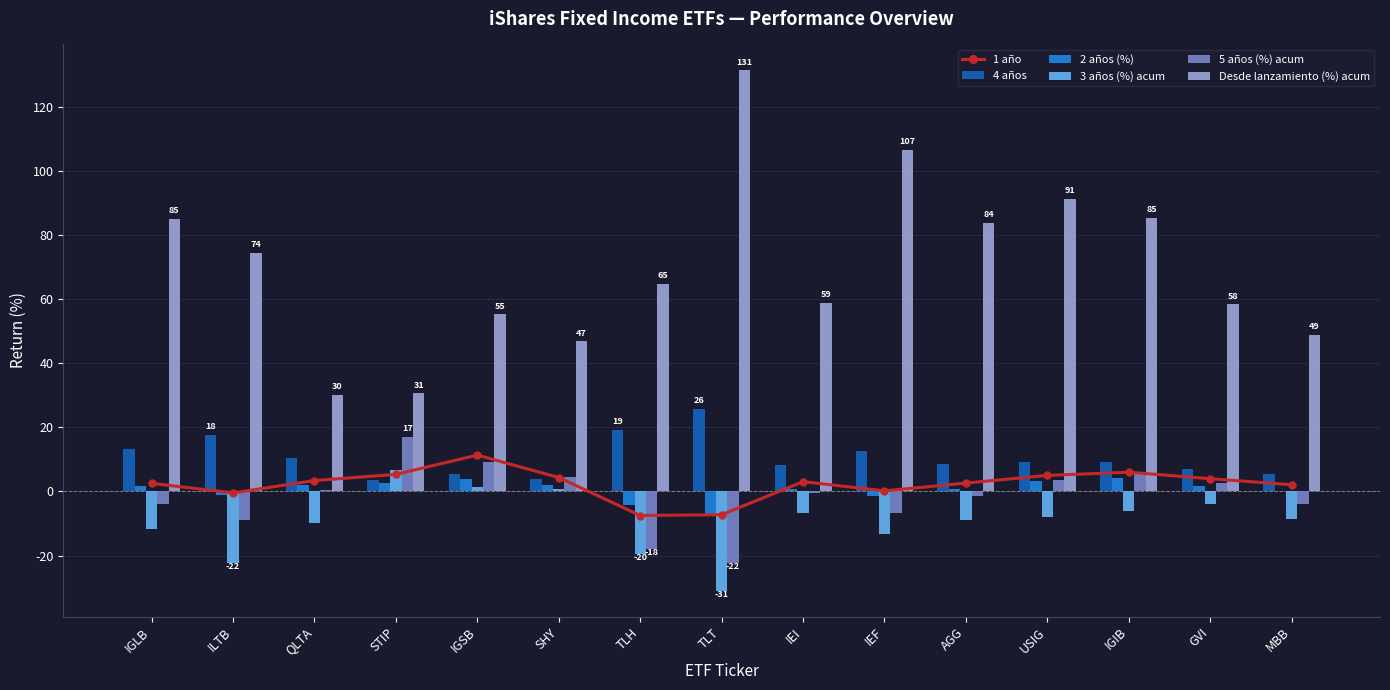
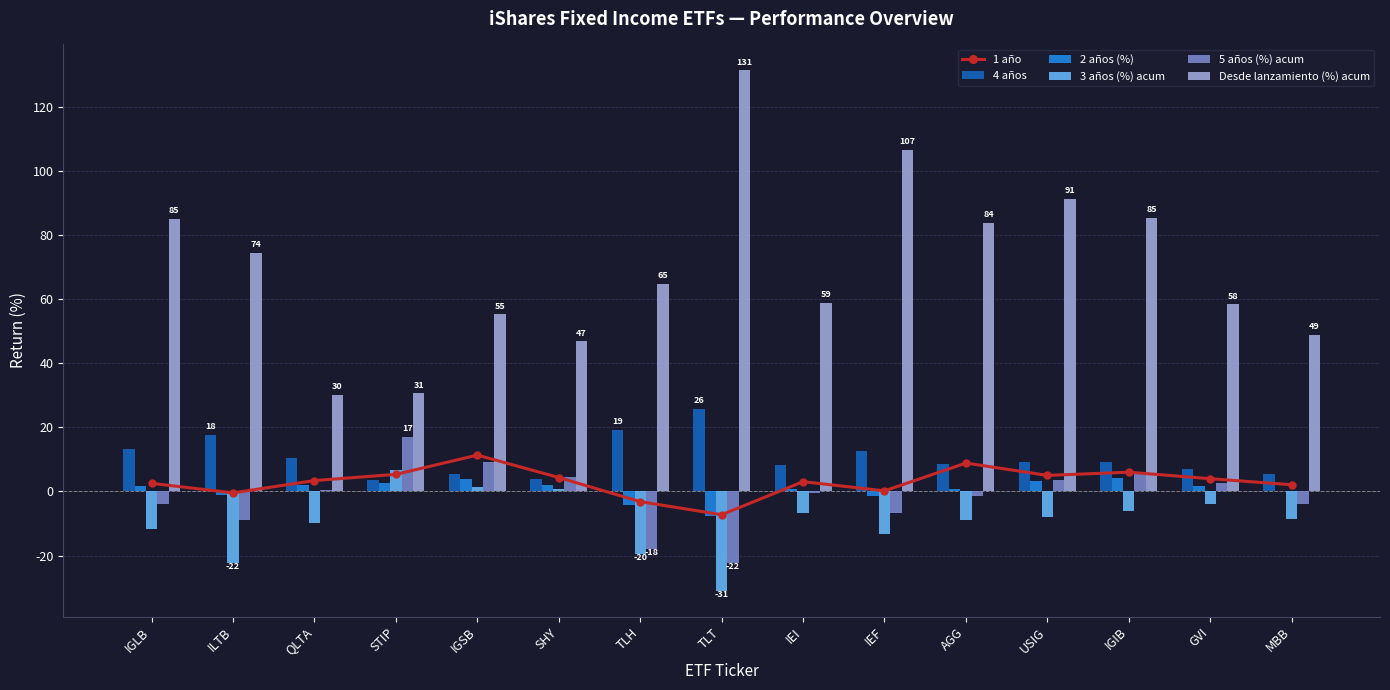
1 año, TLH: -8 -> -3
1 año, AGG: 3 -> 9
